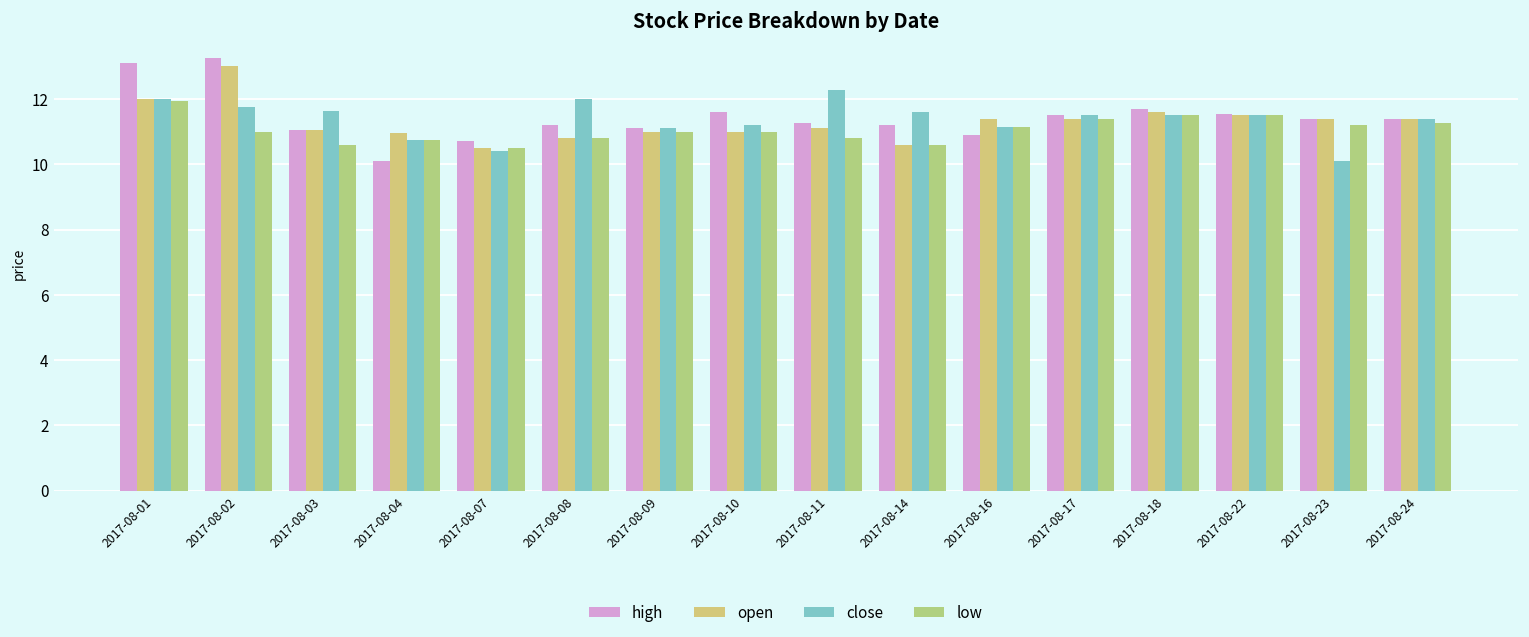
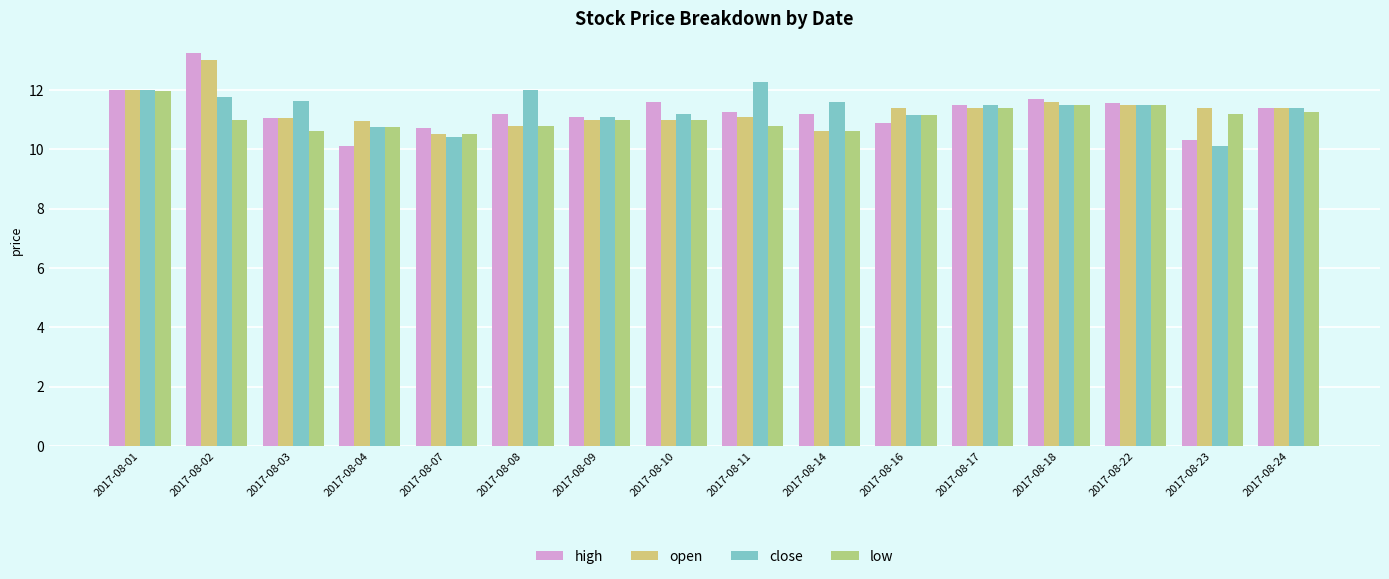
high, 2017-08-01: 13.1 -> 12.0
high, 2017-08-23: 11.4 -> 10.3
